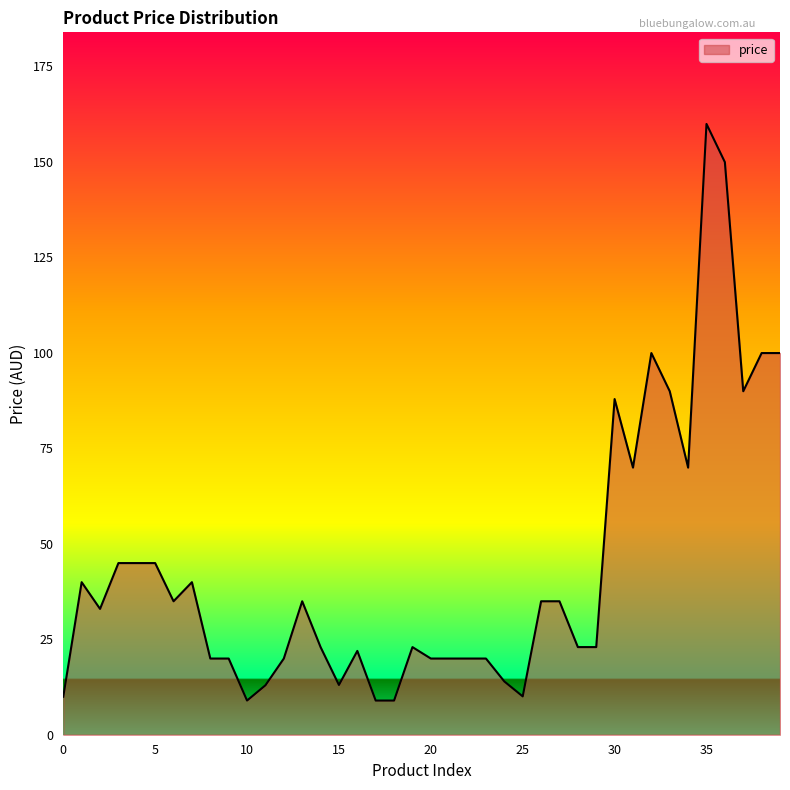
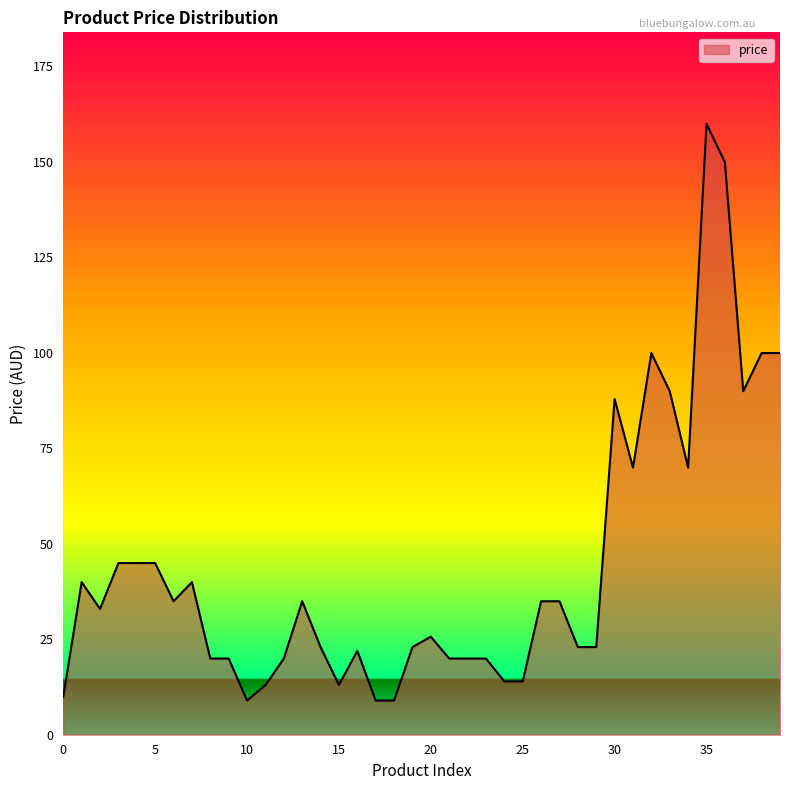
20: 20 -> 26
25: 10 -> 14
